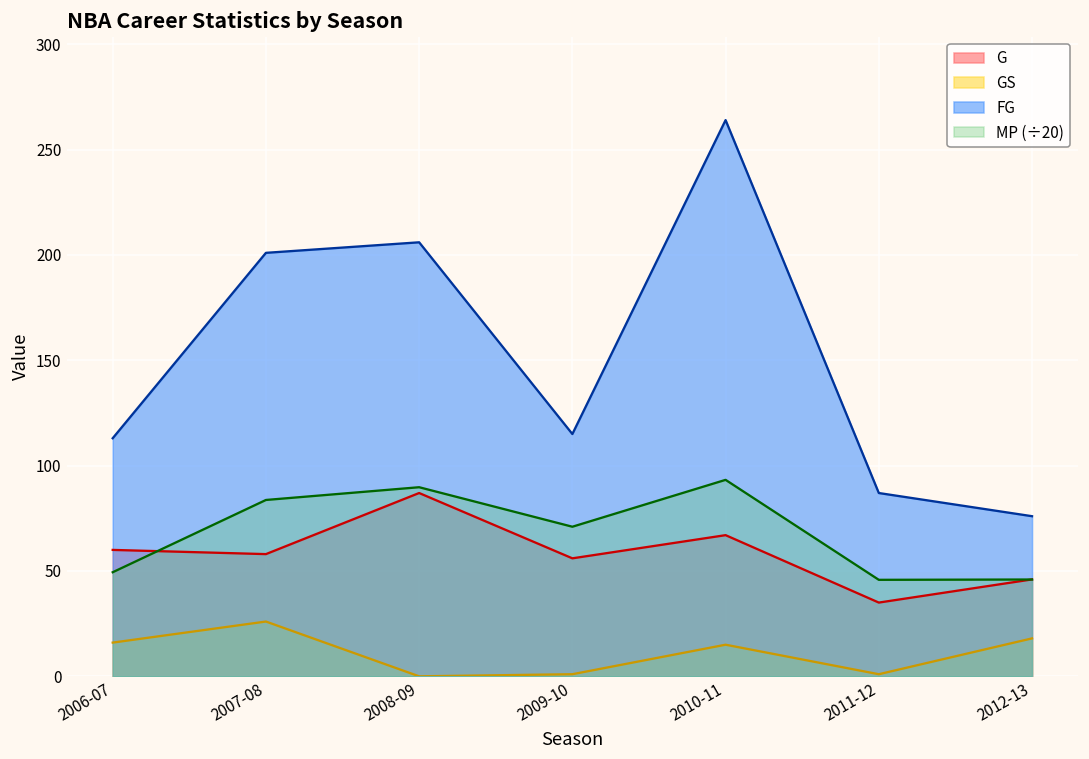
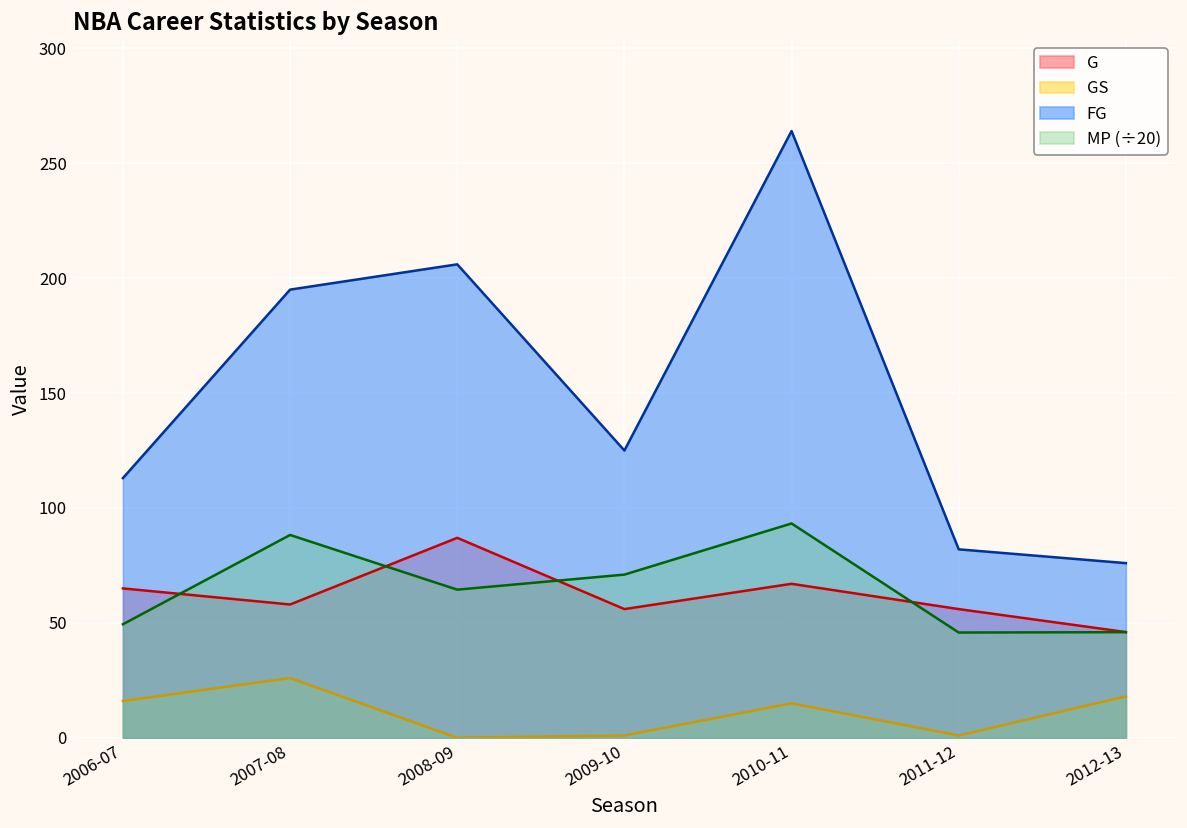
G, 2006-07: 60 -> 65
FG, 2007-08: 201 -> 195
MP (÷20), 2007-08: 84 -> 88
MP (÷20), 2008-09: 90 -> 64
FG, 2009-10: 115 -> 125
G, 2011-12: 35 -> 56
FG, 2011-12: 87 -> 82
